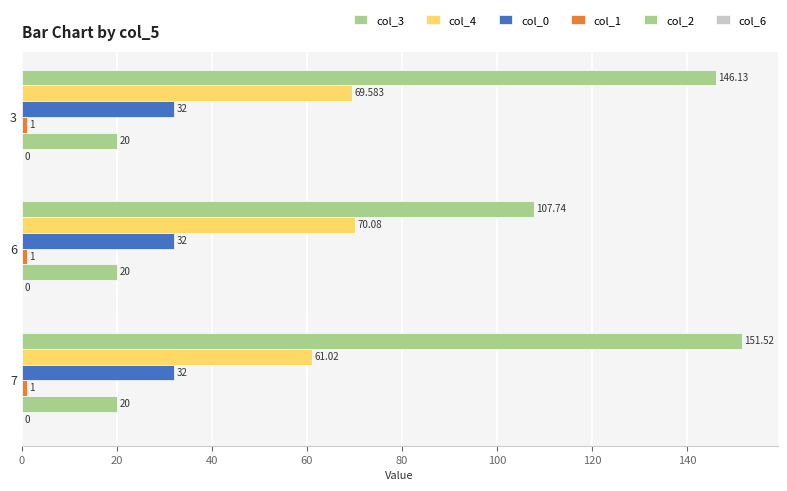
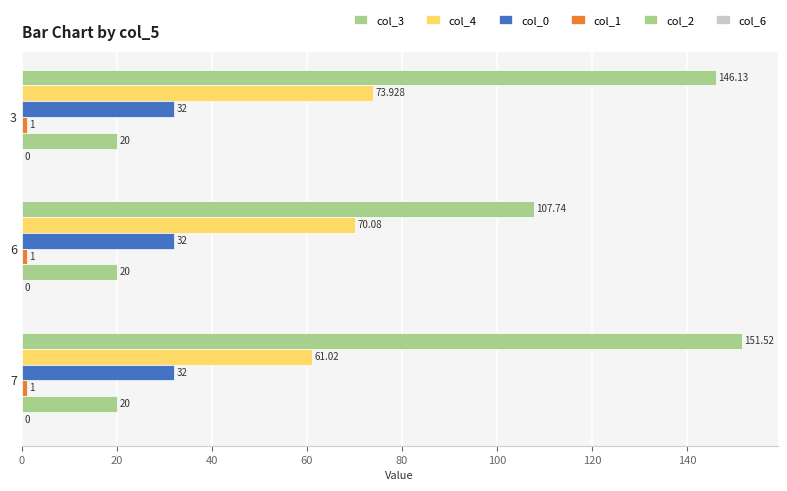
col_4, 3: 69.583 -> 73.928
